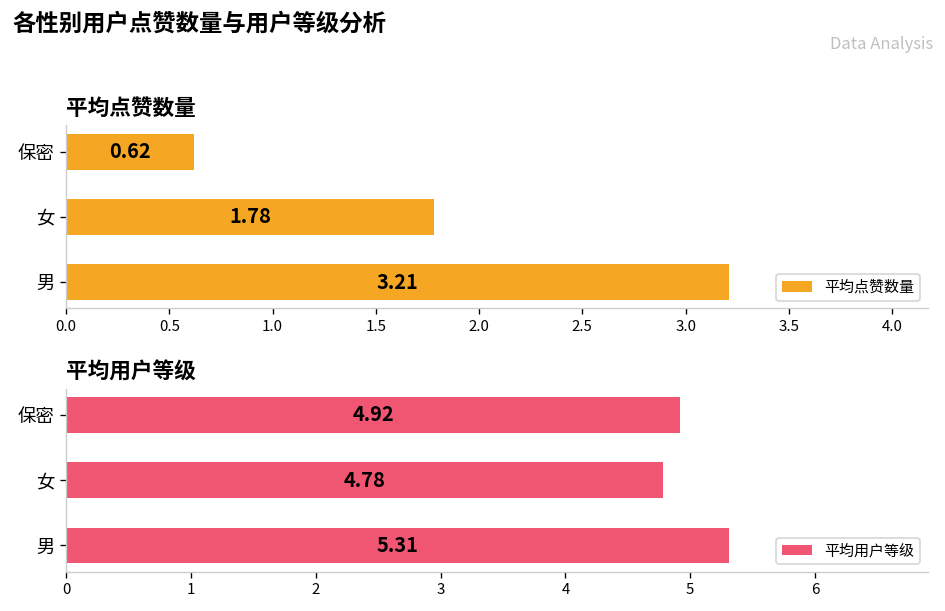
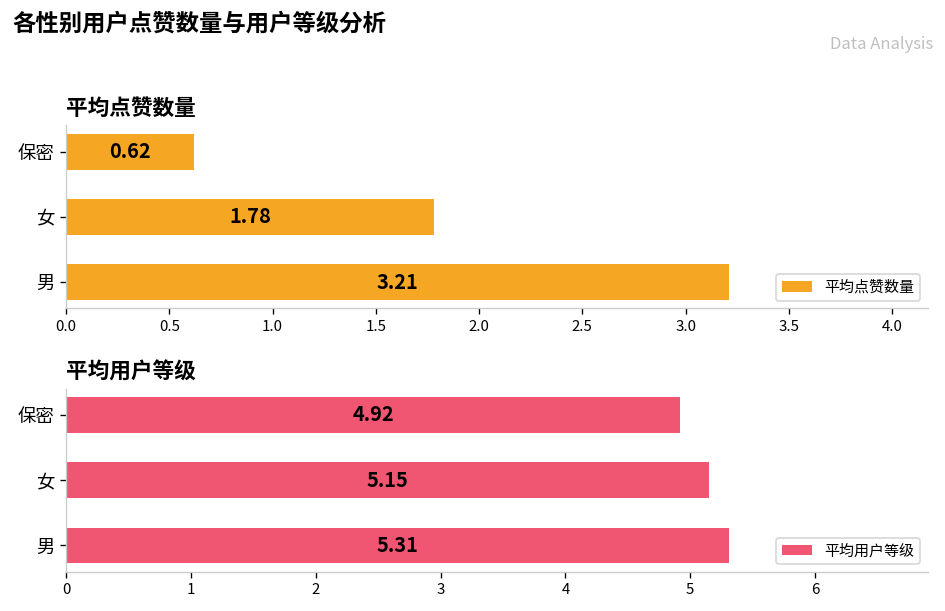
平均用户等级, 女: 4.78 -> 5.15
